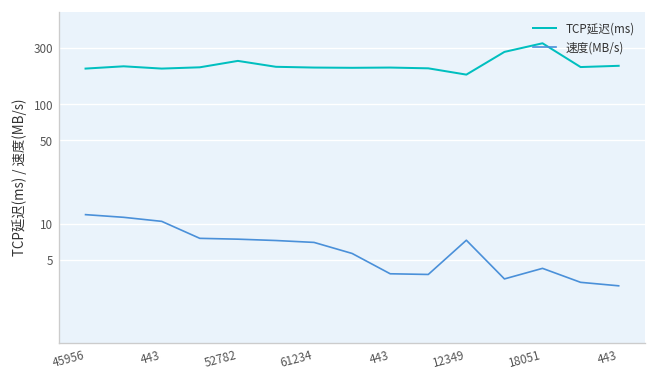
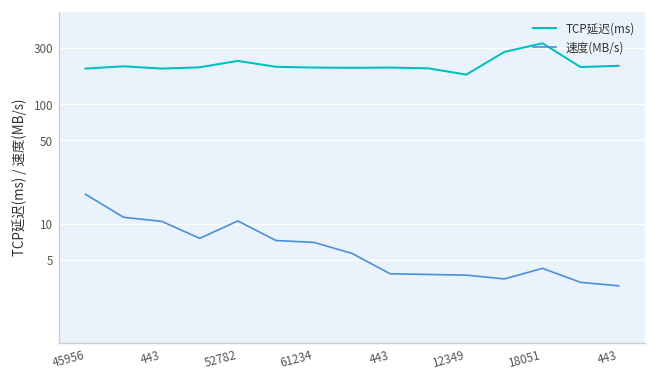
速度(MB/s), 45956: 12 -> 18
速度(MB/s), 52782: 7 -> 11
速度(MB/s), 12349: 7 -> 3.7
